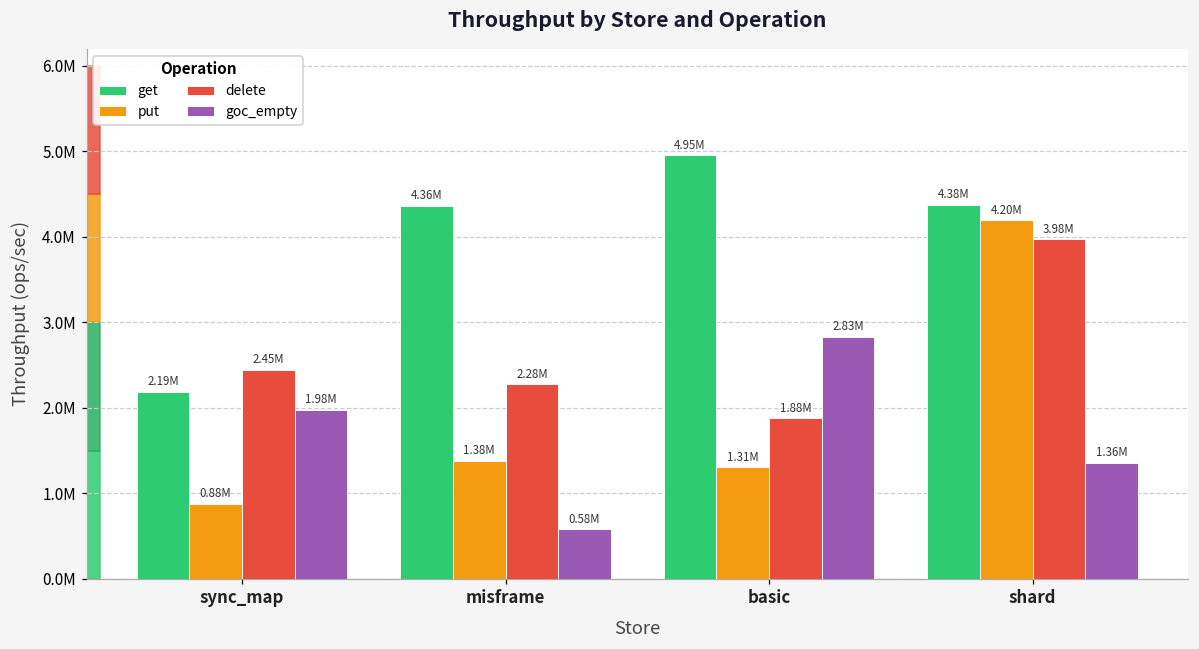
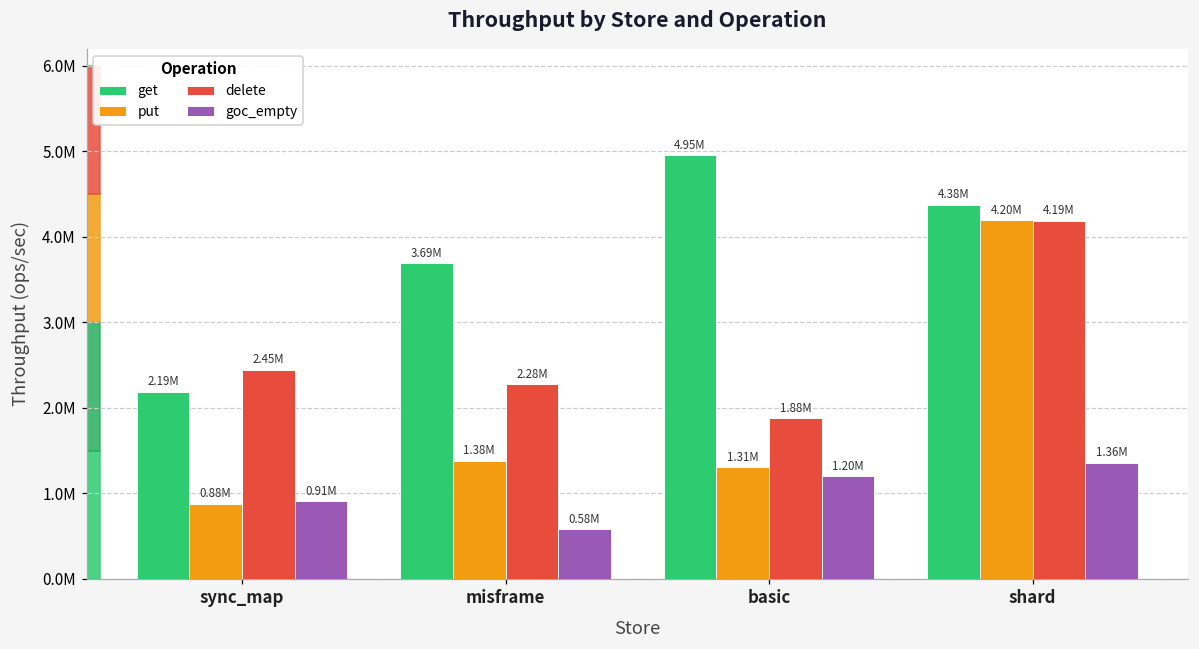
goc_empty, sync_map: 1.98M -> 0.91M
get, misframe: 4.36M -> 3.69M
goc_empty, basic: 2.83M -> 1.20M
delete, shard: 3.98M -> 4.19M
